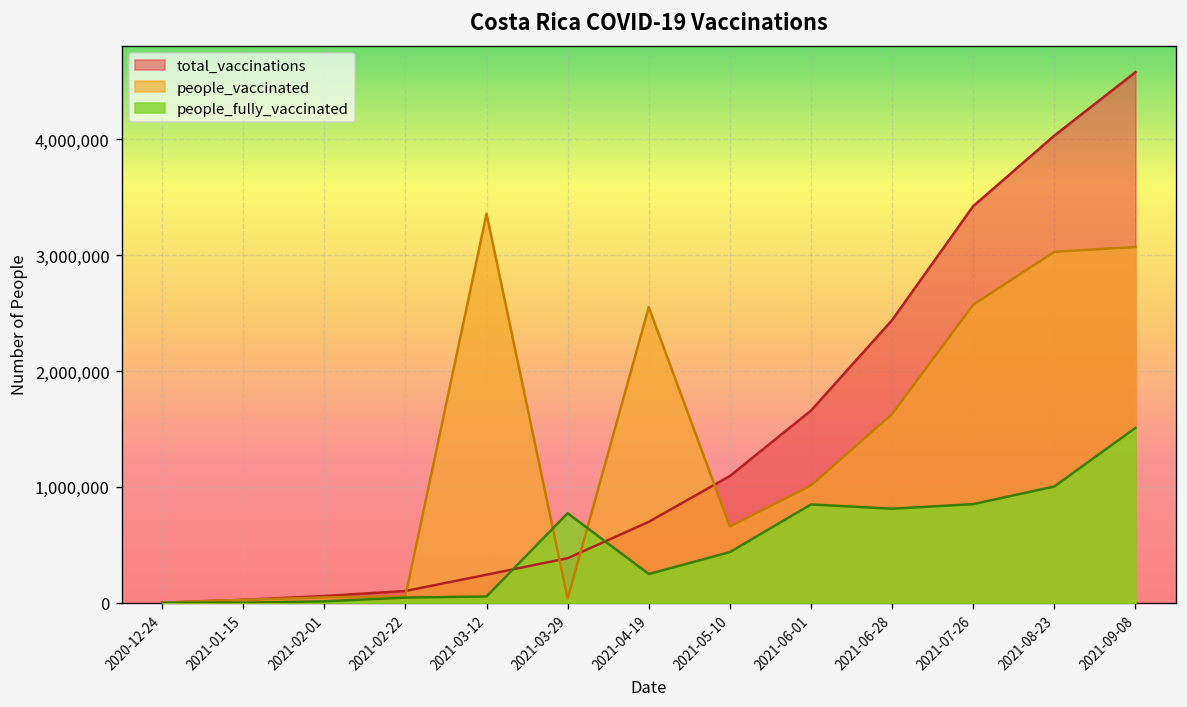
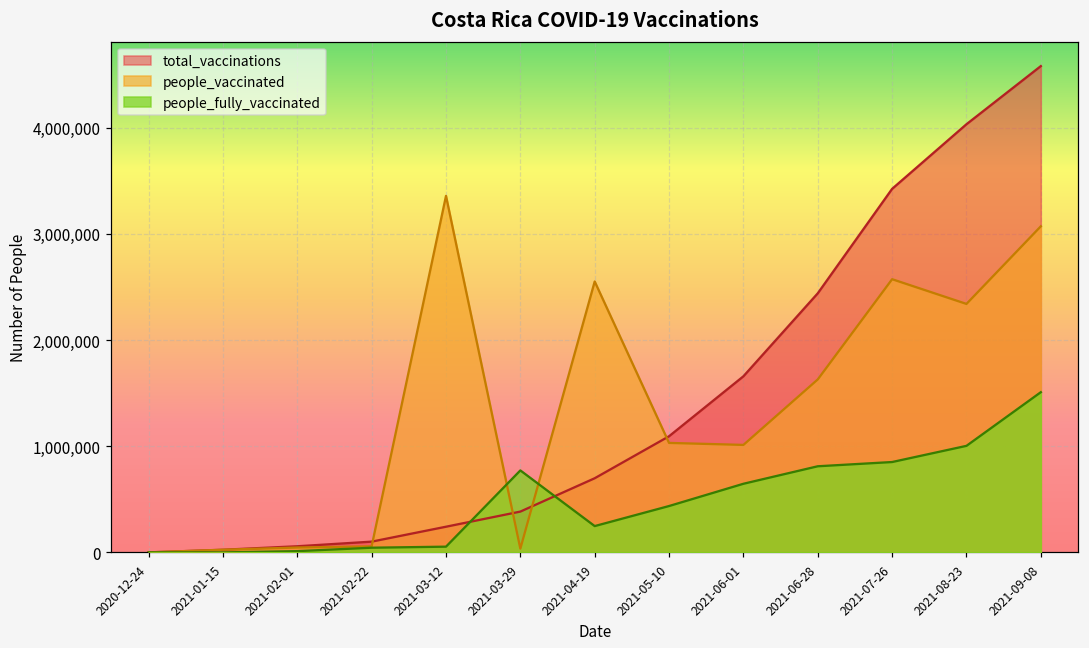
people_vaccinated, 2021-05-10: 700,000 -> 1,000,000
people_fully_vaccinated, 2021-06-01: 800,000 -> 600,000
people_vaccinated, 2021-08-23: 3,000,000 -> 2,300,000
